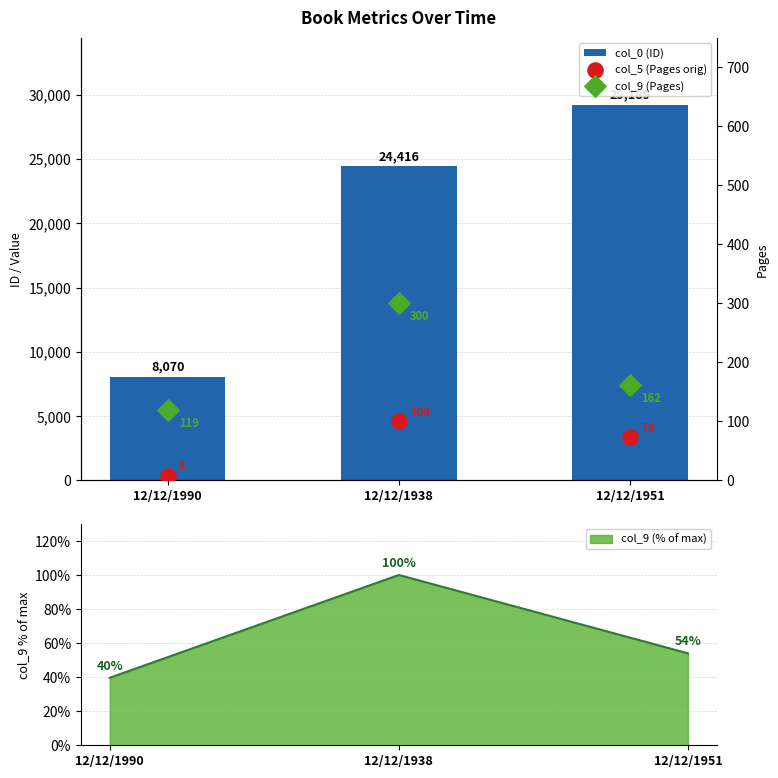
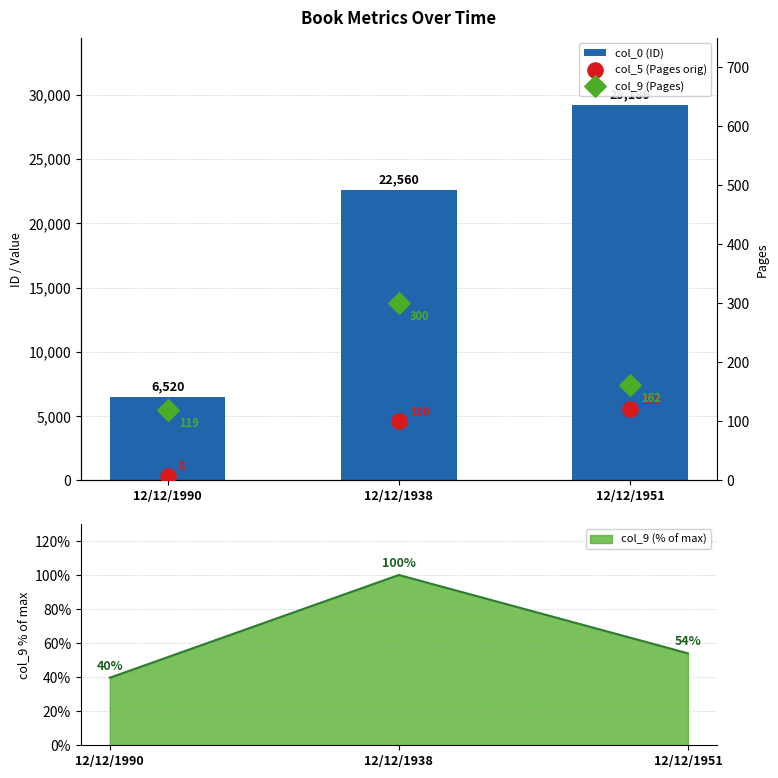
Book Metrics Over Time, col_0 (ID), 12/12/1990: 8,070 -> 6,520
Book Metrics Over Time, col_0 (ID), 12/12/1938: 24,416 -> 22,560
Book Metrics Over Time, col_5 (Pages orig), 12/12/1951: 73 -> 120
